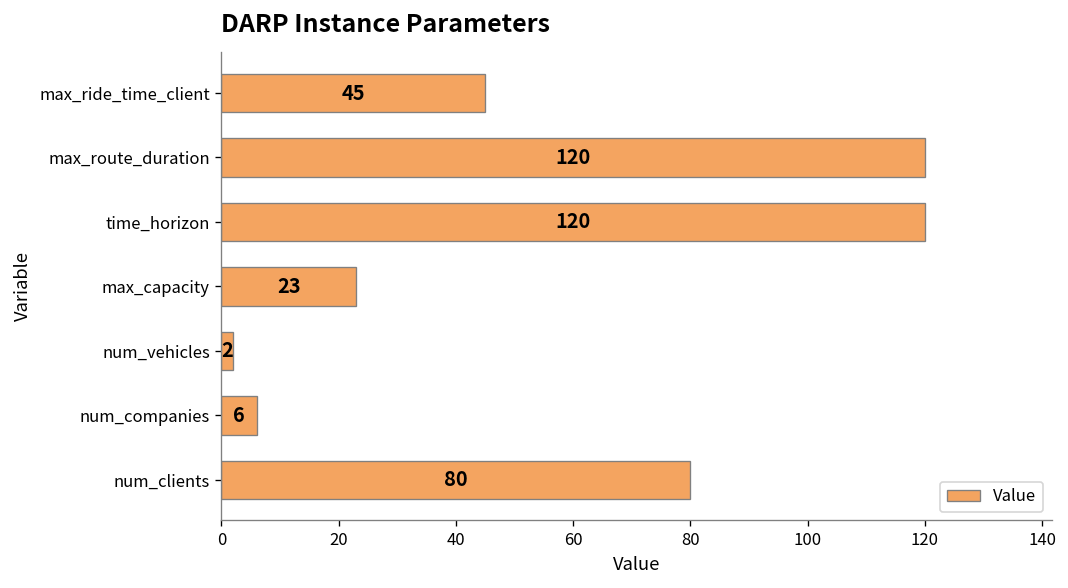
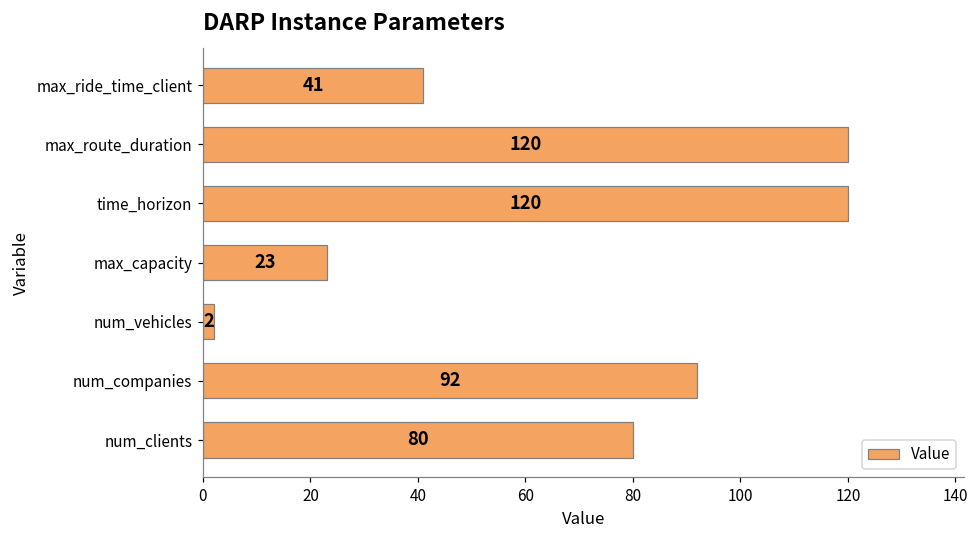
max_ride_time_client: 45 -> 41
num_companies: 6 -> 92
